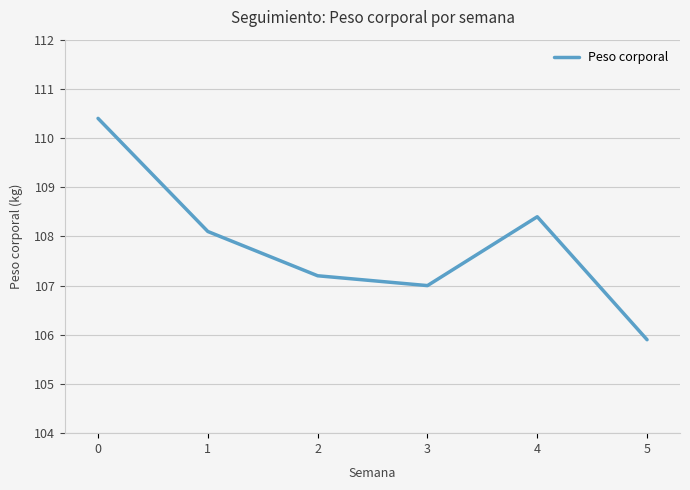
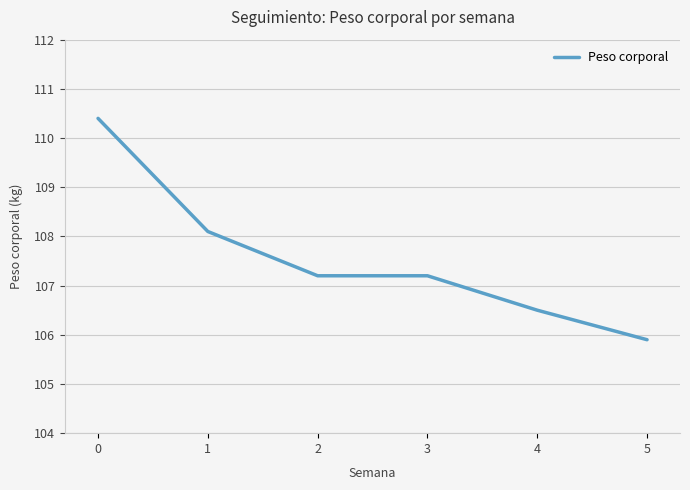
3: 107.0 -> 107.2
4: 108.4 -> 106.5
